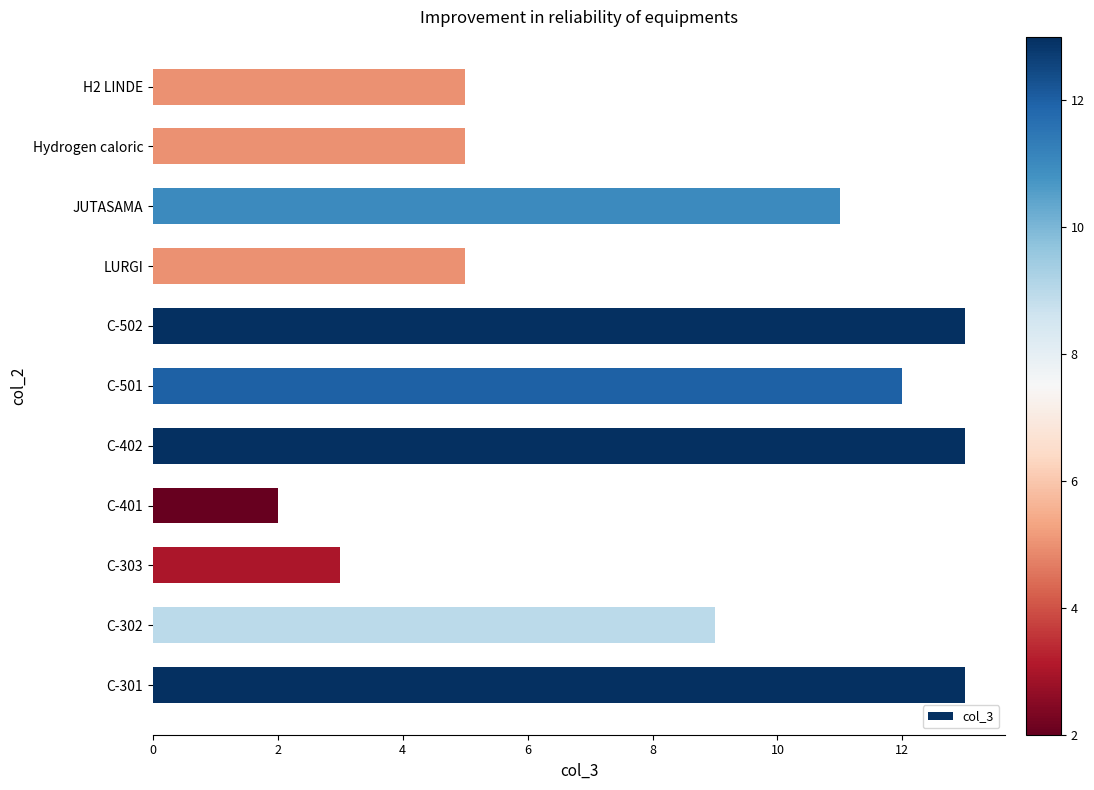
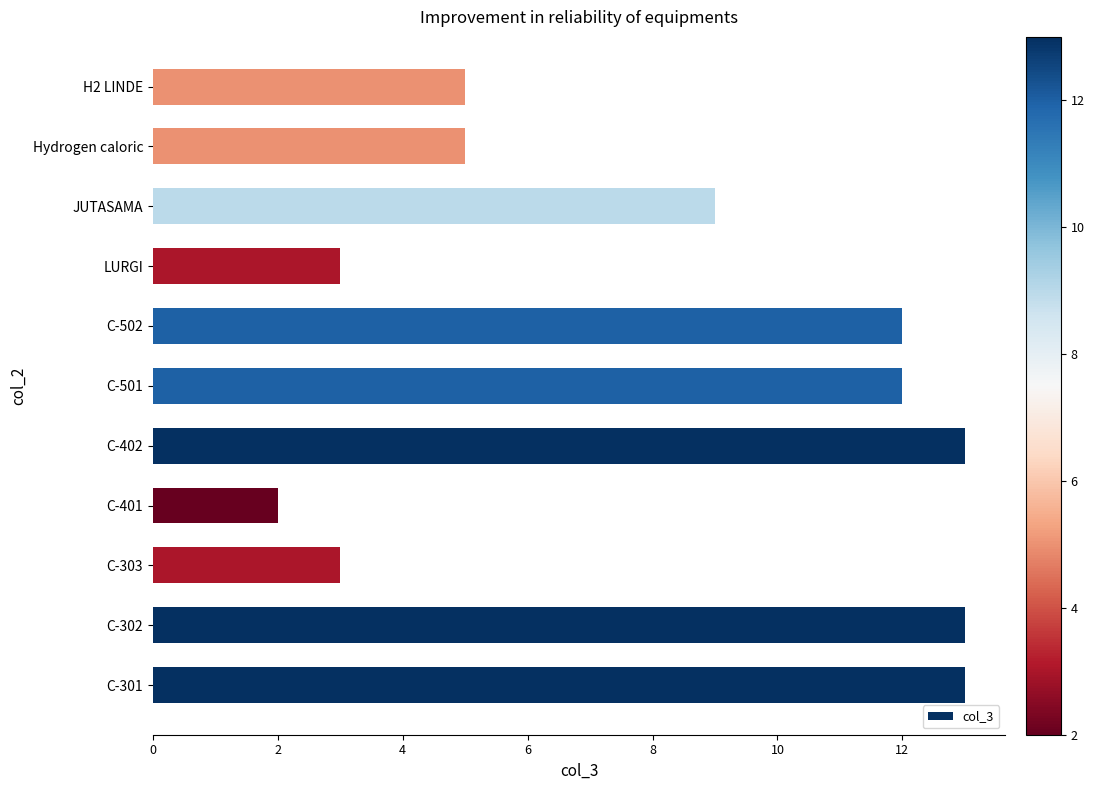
JUTASAMA: 11 -> 9
LURGI: 5 -> 3
C-502: 13 -> 12
C-302: 9 -> 13
